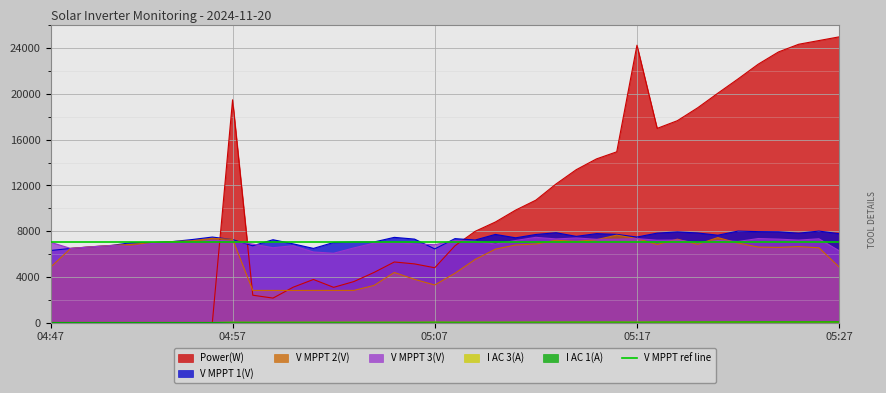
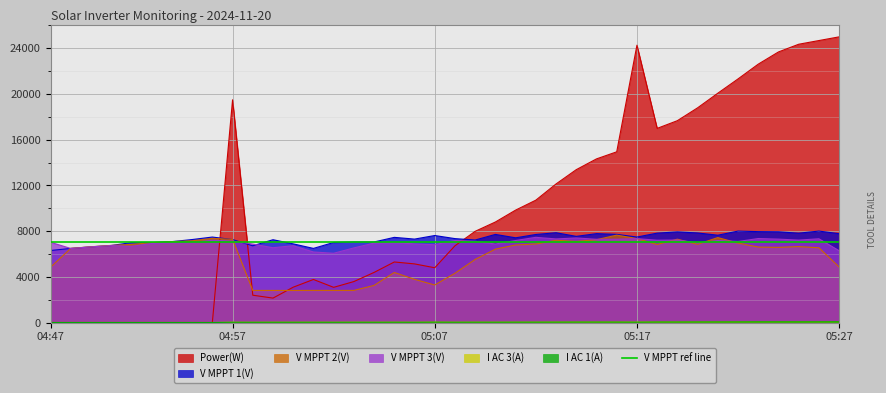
V MPPT 1(V), 05:07: 6400 -> 7600
